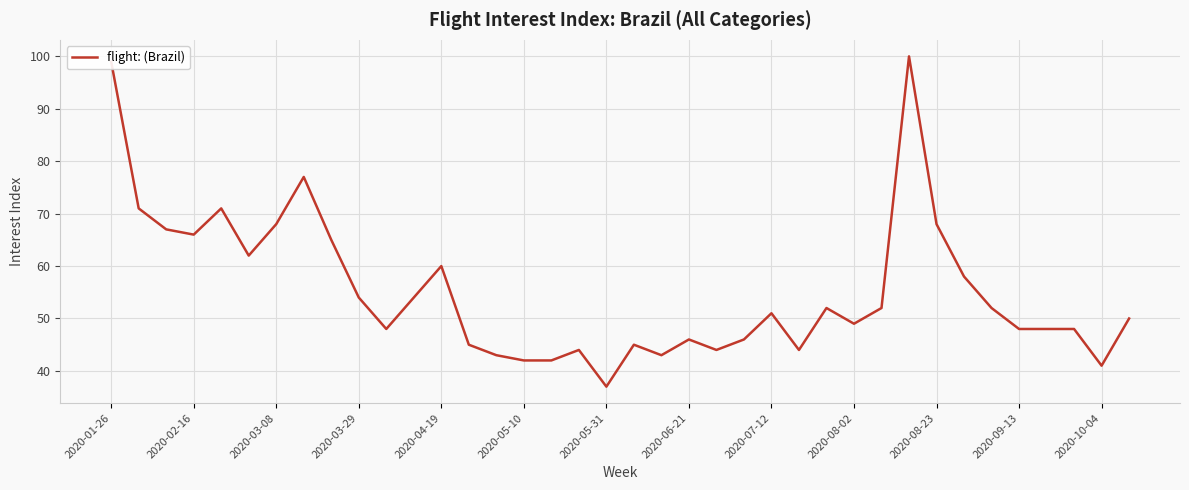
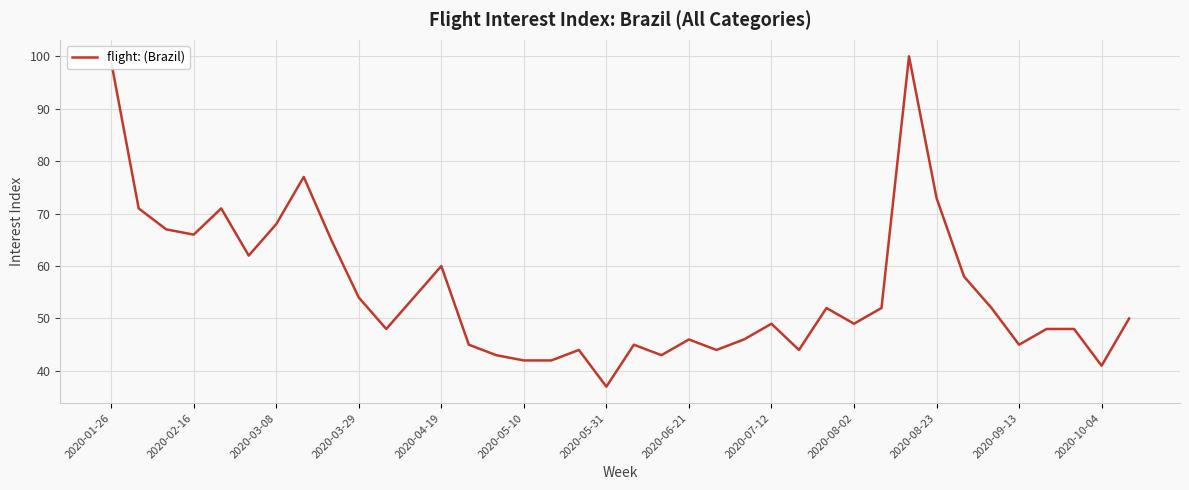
2020-07-12: 51 -> 49
2020-08-23: 68 -> 73
2020-09-13: 48 -> 45
